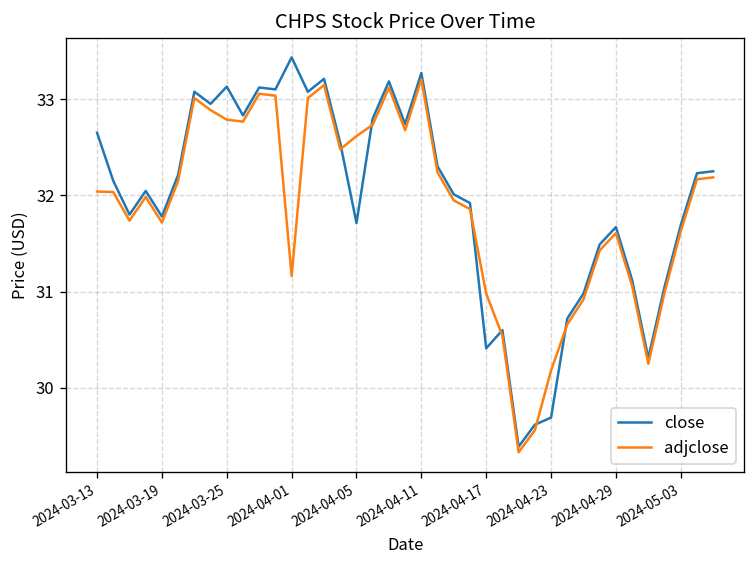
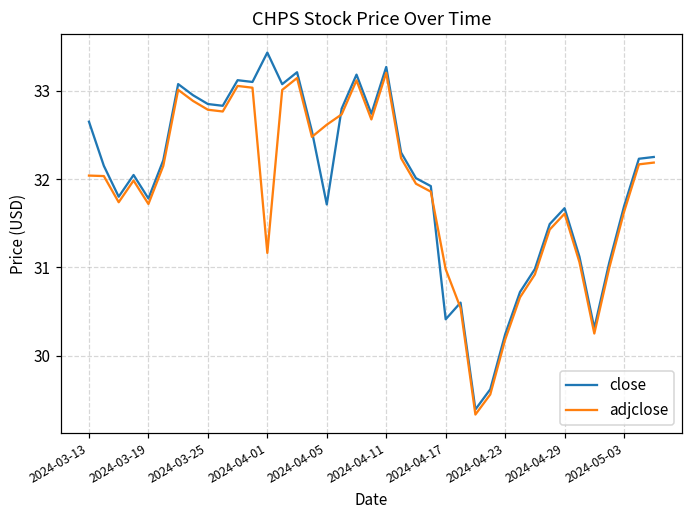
close, 2024-03-25: 33.1 -> 32.8
close, 2024-04-23: 29.7 -> 30.2
